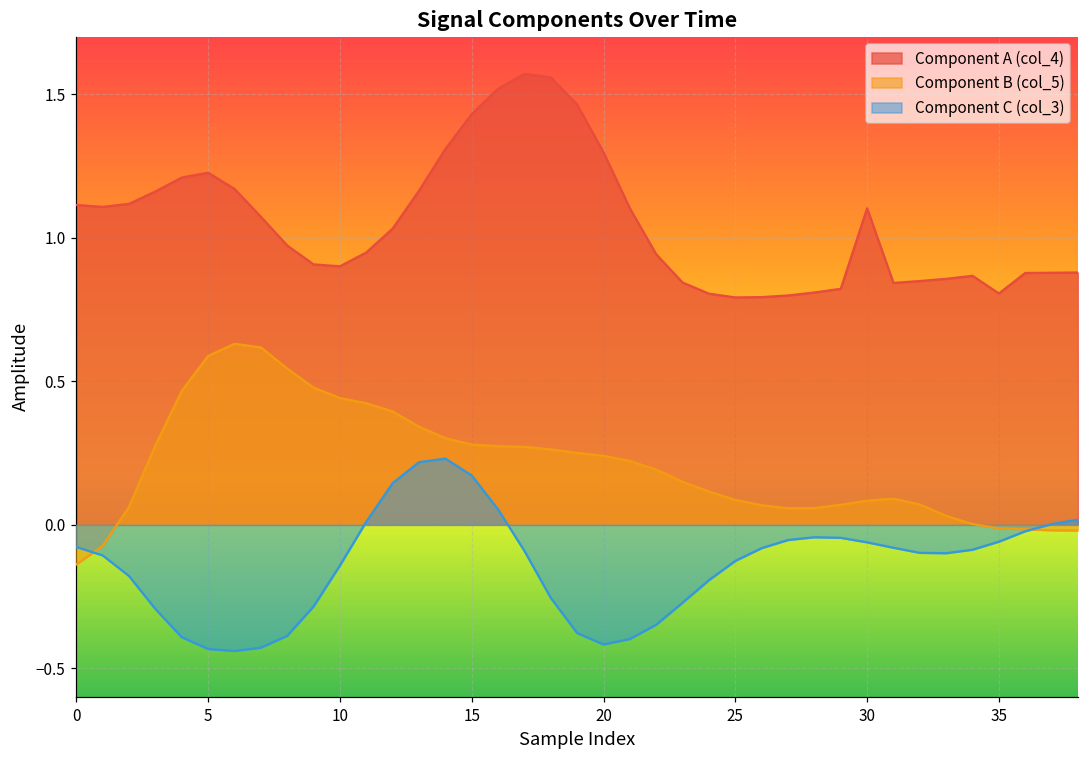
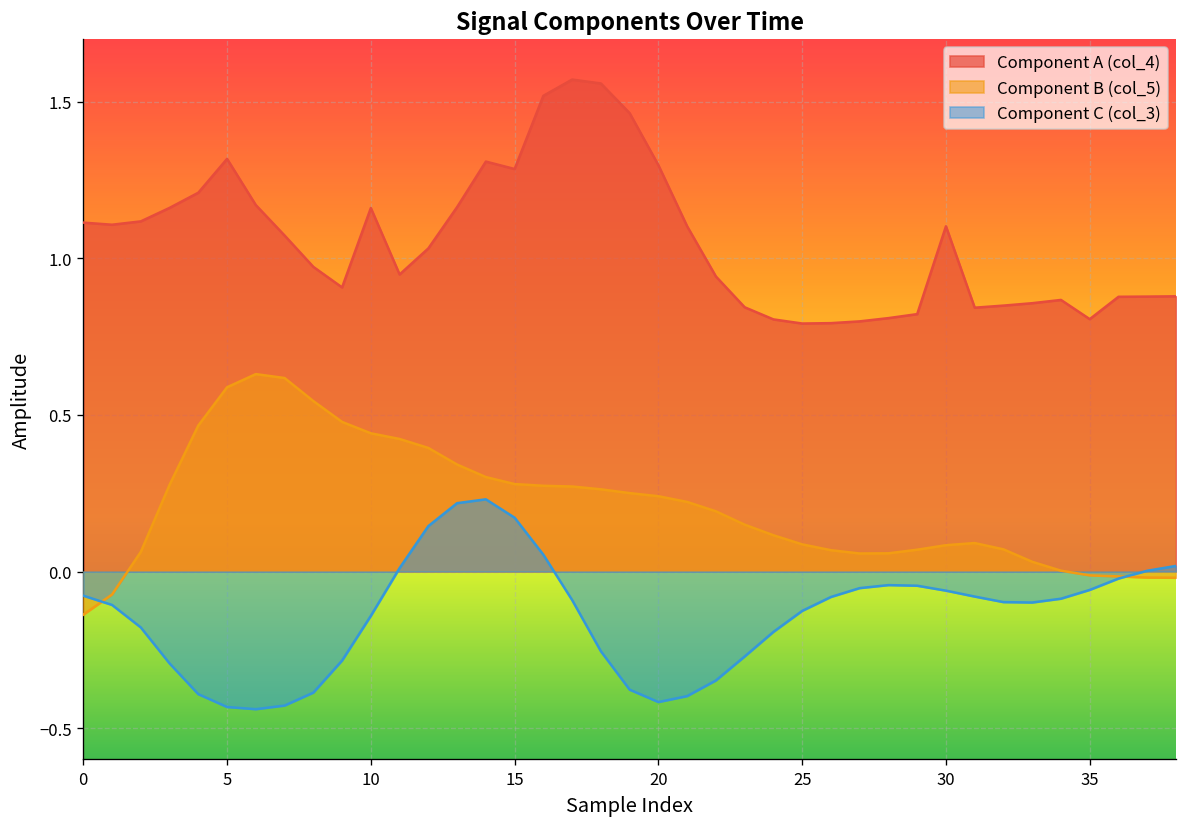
Component A (col_4), 5: 1.23 -> 1.32
Component A (col_4), 10: 0.90 -> 1.16
Component A (col_4), 15: 1.43 -> 1.28
